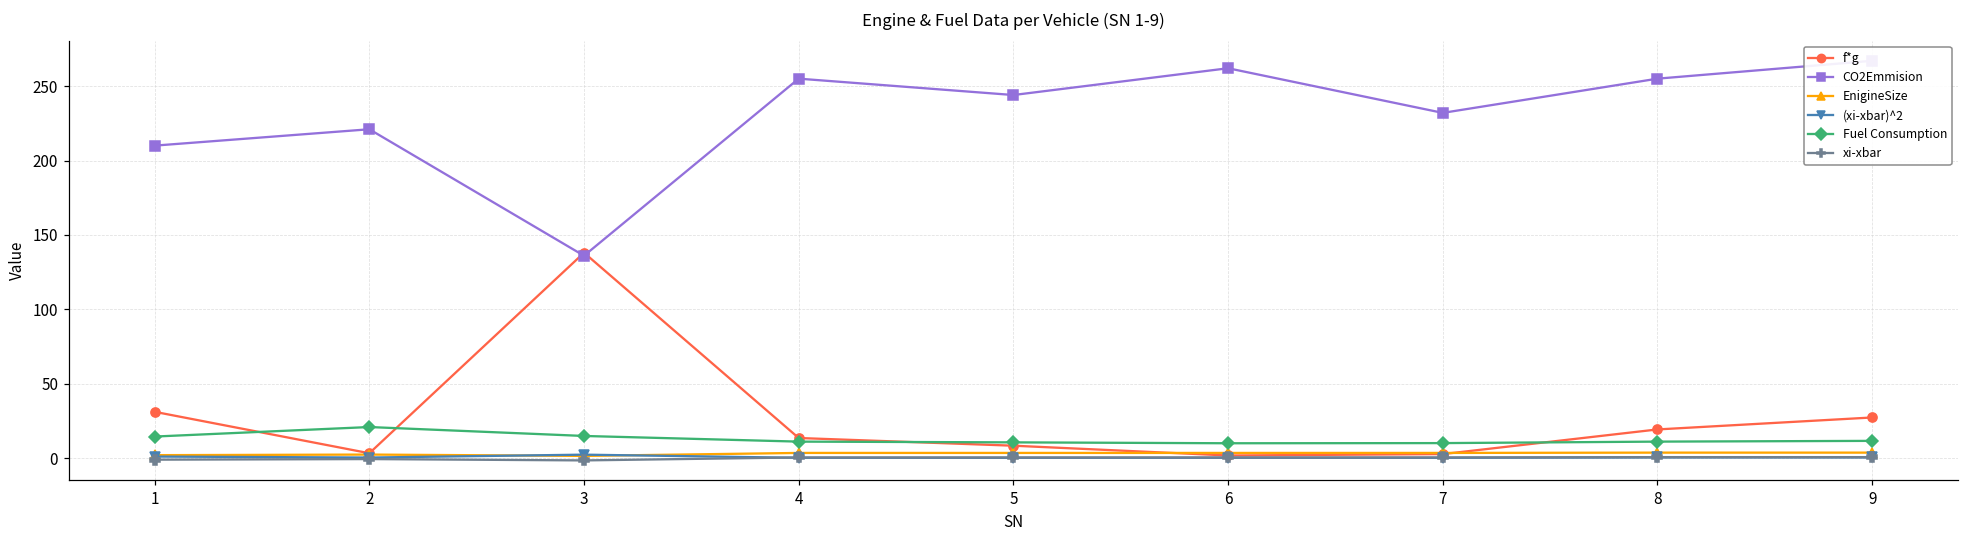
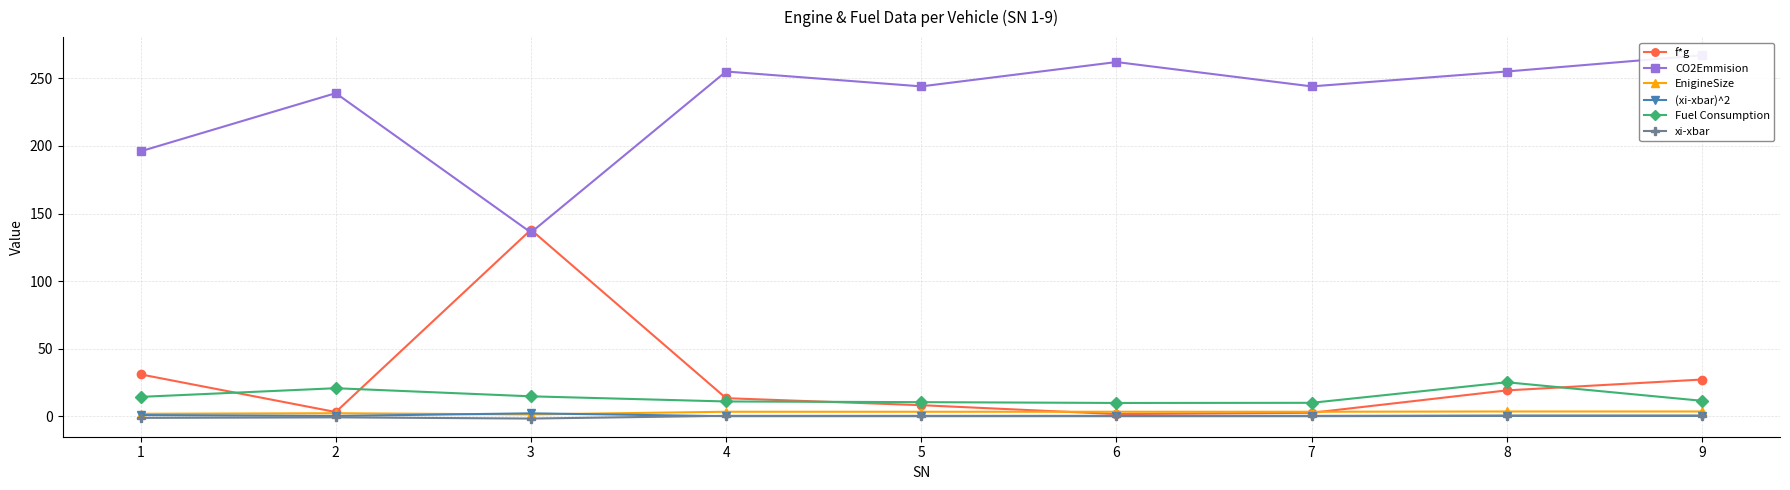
CO2Emmision, 1: 210 -> 196
CO2Emmision, 2: 221 -> 239
CO2Emmision, 7: 232 -> 244
Fuel Consumption, 8: 11 -> 25
